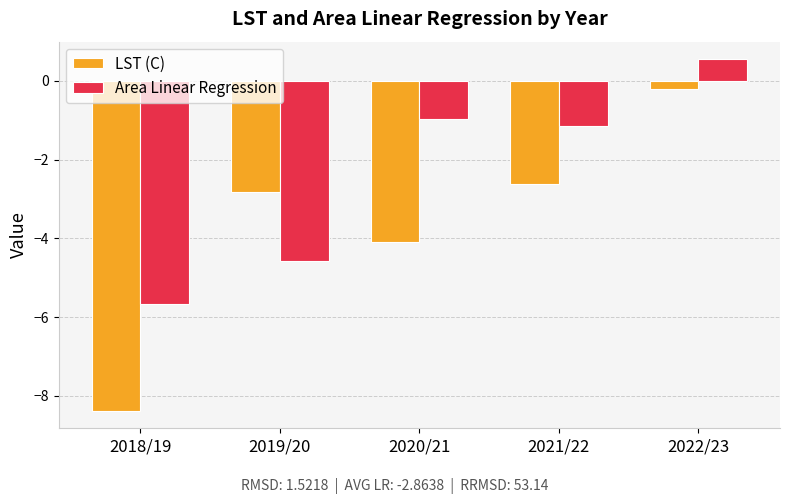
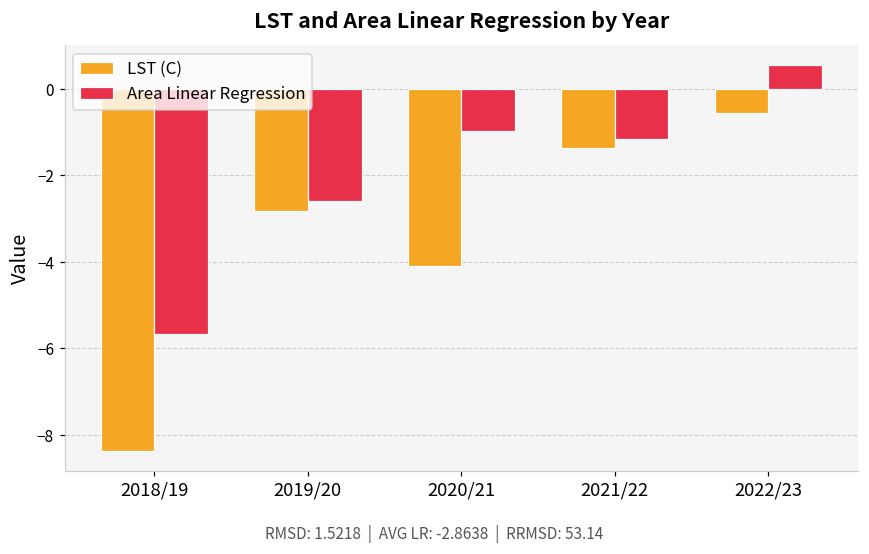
Area Linear Regression, 2019/20: -4.6 -> -2.6
LST (C), 2021/22: -2.6 -> -1.4
LST (C), 2022/23: -0.2 -> -0.6
